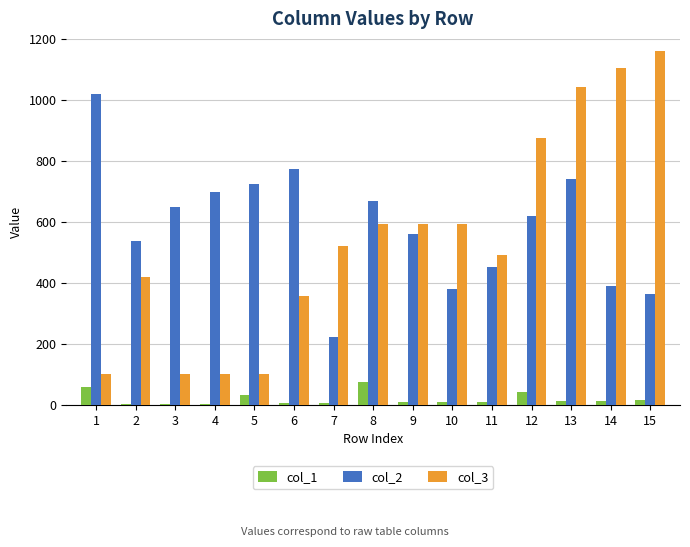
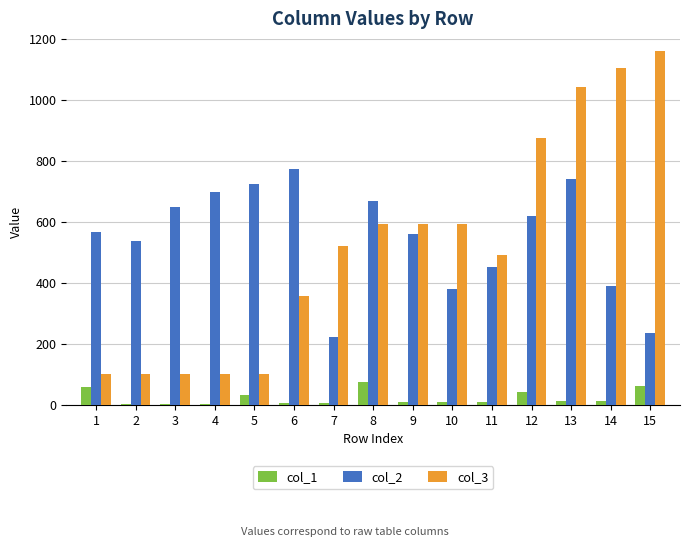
col_2, 1: 1020 -> 570
col_3, 2: 420 -> 100
col_1, 15: 20 -> 60
col_2, 15: 370 -> 240
